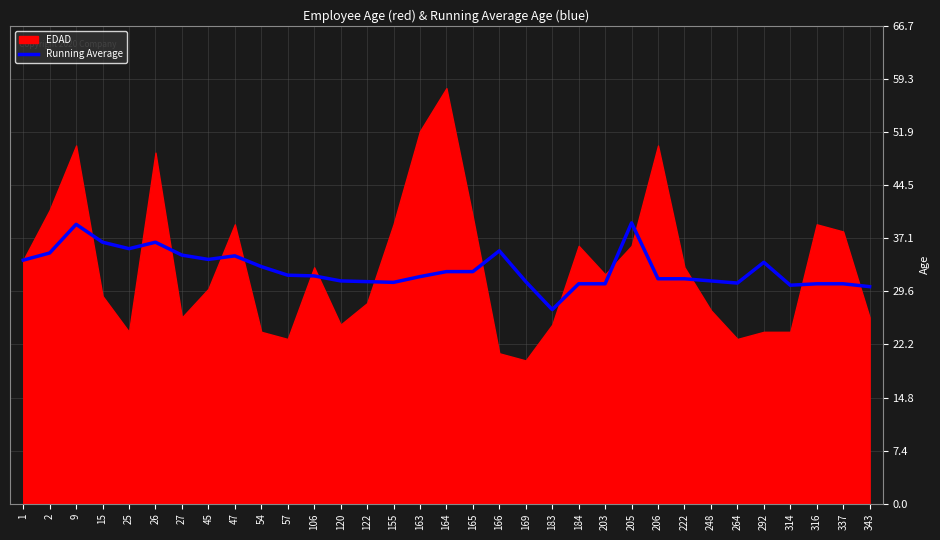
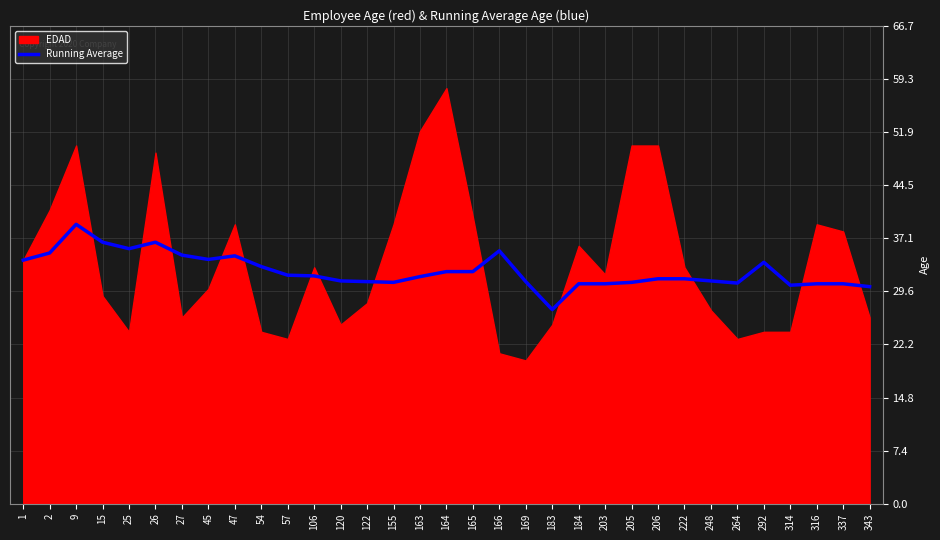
Running Average, 205: 39 -> 31
EDAD, 205: 36 -> 50
